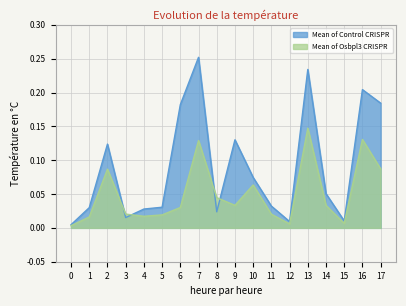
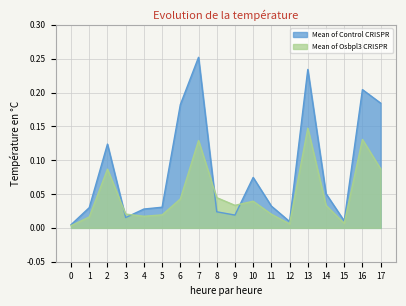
Mean of Osbpl3 CRISPR, 6: 0.03 -> 0.04
Mean of Control CRISPR, 9: 0.13 -> 0.02
Mean of Osbpl3 CRISPR, 10: 0.06 -> 0.04
